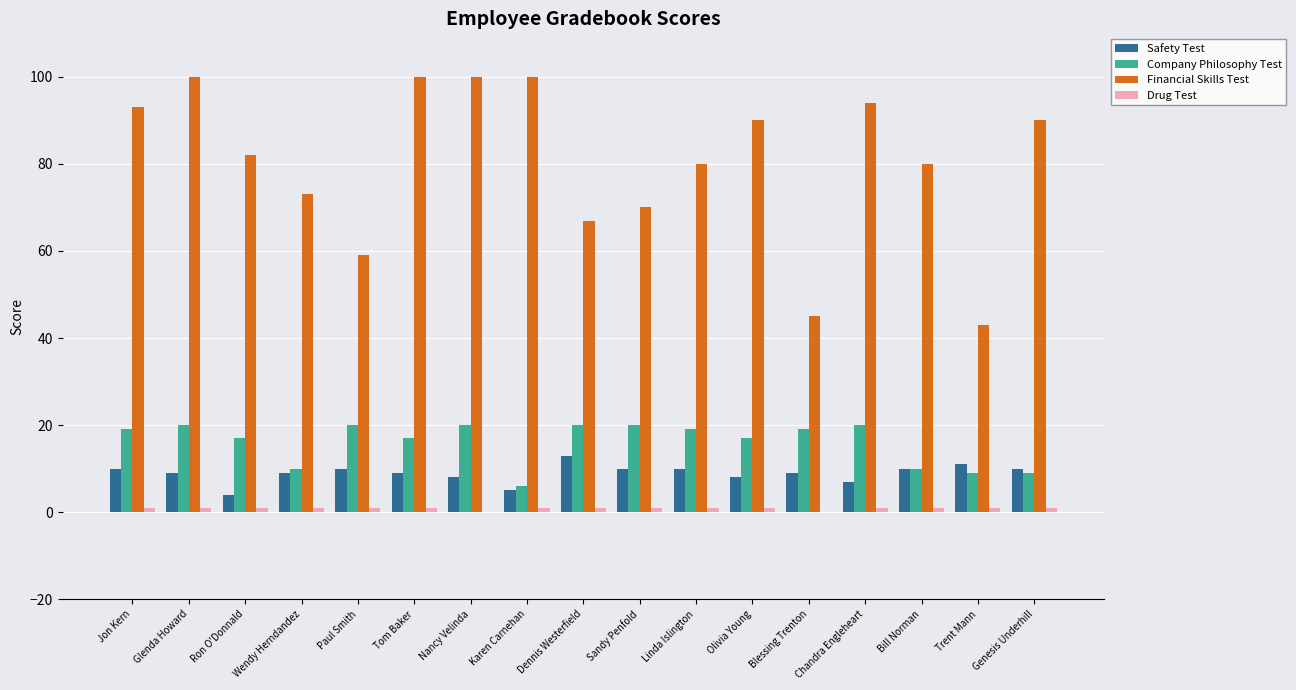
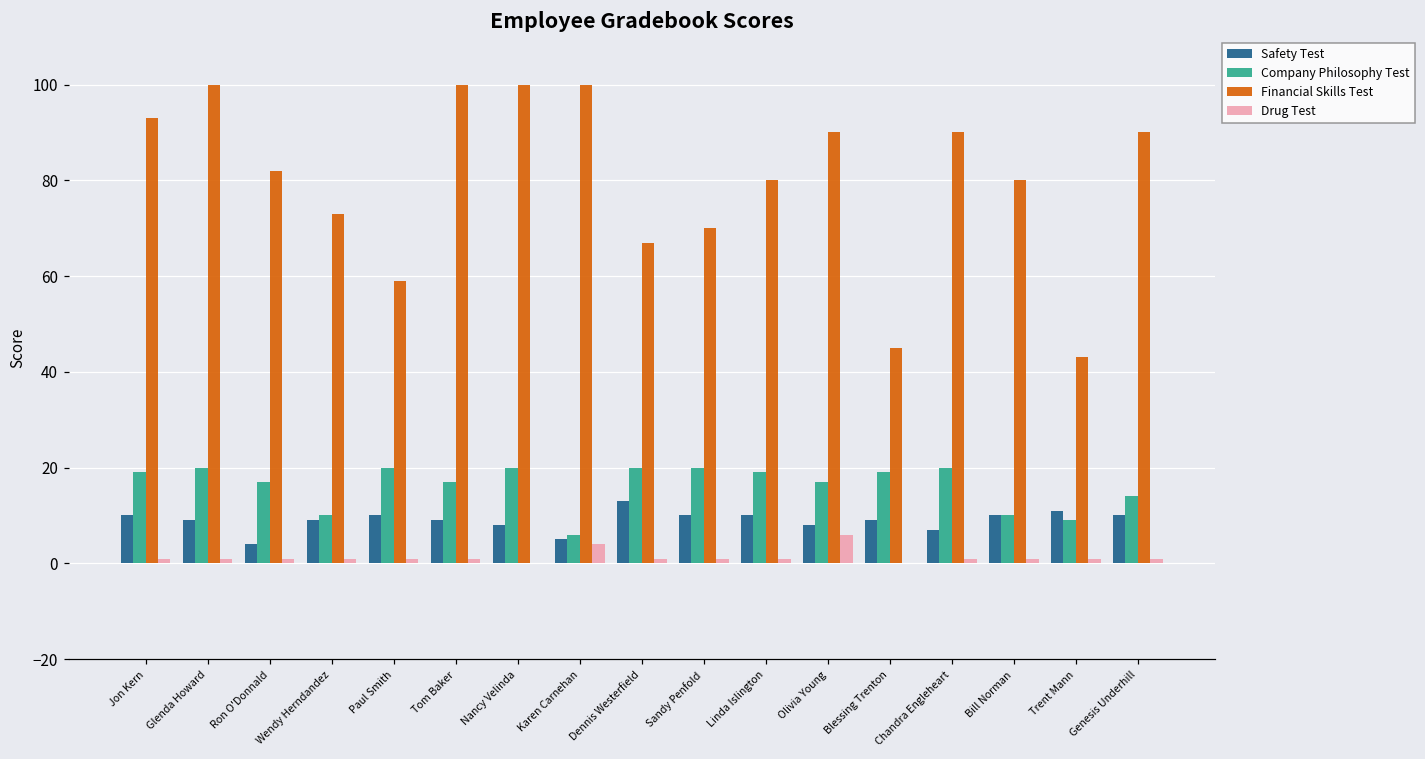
Drug Test, Karen Carnehan: 1 -> 4
Drug Test, Olivia Young: 1 -> 6
Financial Skills Test, Chandra Engleheart: 94 -> 90
Company Philosophy Test, Genesis Underhill: 9 -> 14
